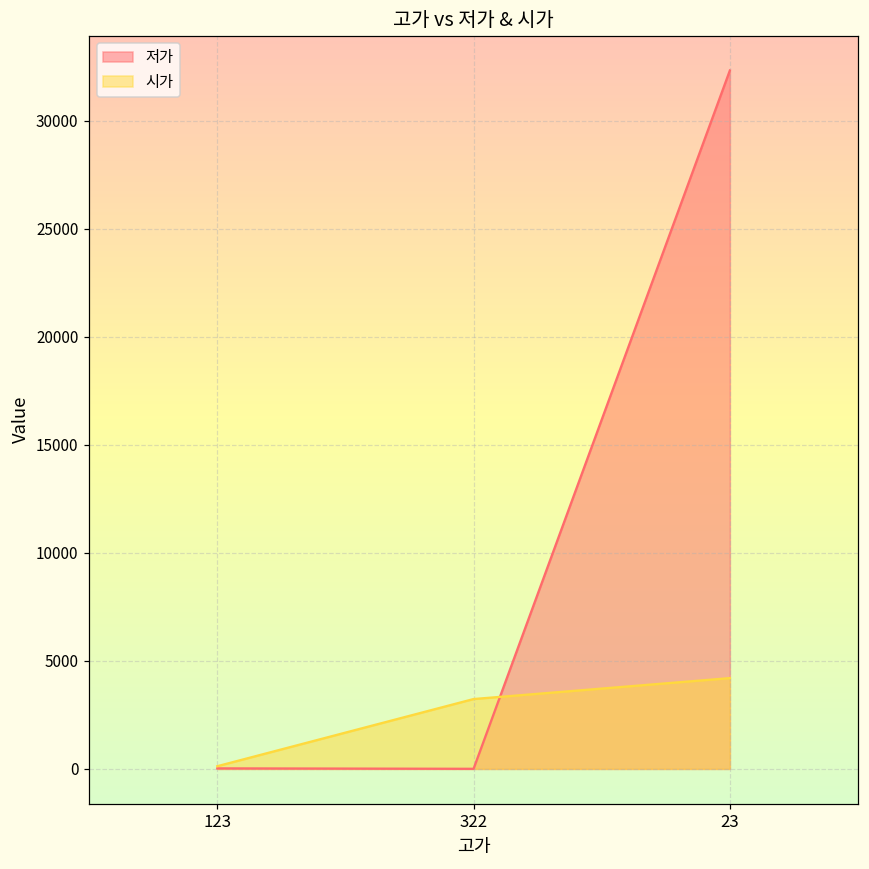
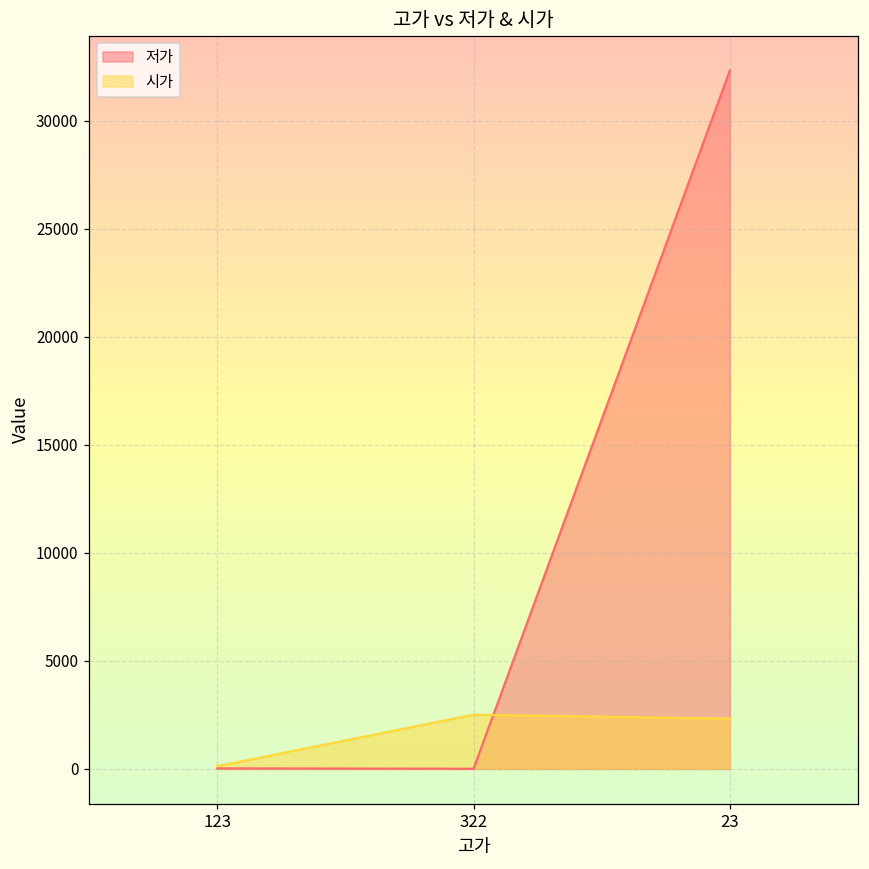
시가, 322: 3200 -> 2500
시가, 23: 4200 -> 2300
